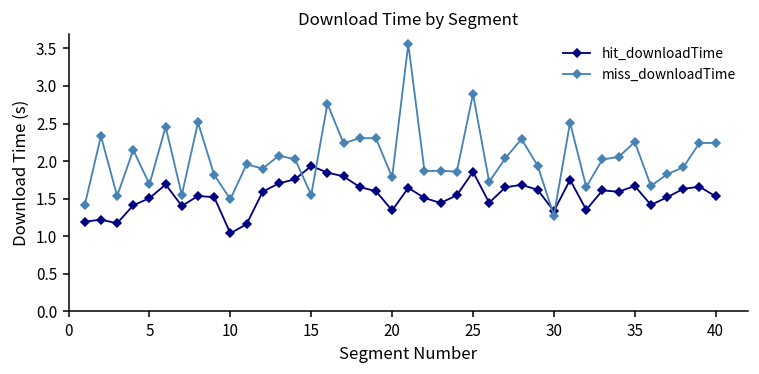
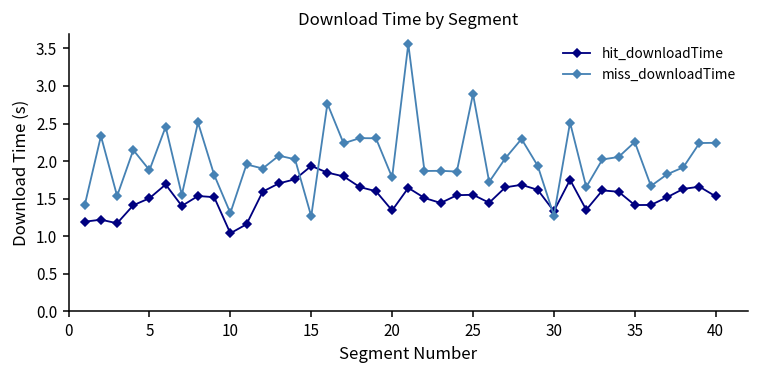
miss_downloadTime, 5: 1.7 -> 1.9
miss_downloadTime, 10: 1.5 -> 1.3
miss_downloadTime, 15: 1.5 -> 1.3
hit_downloadTime, 25: 1.9 -> 1.6
hit_downloadTime, 35: 1.7 -> 1.4
